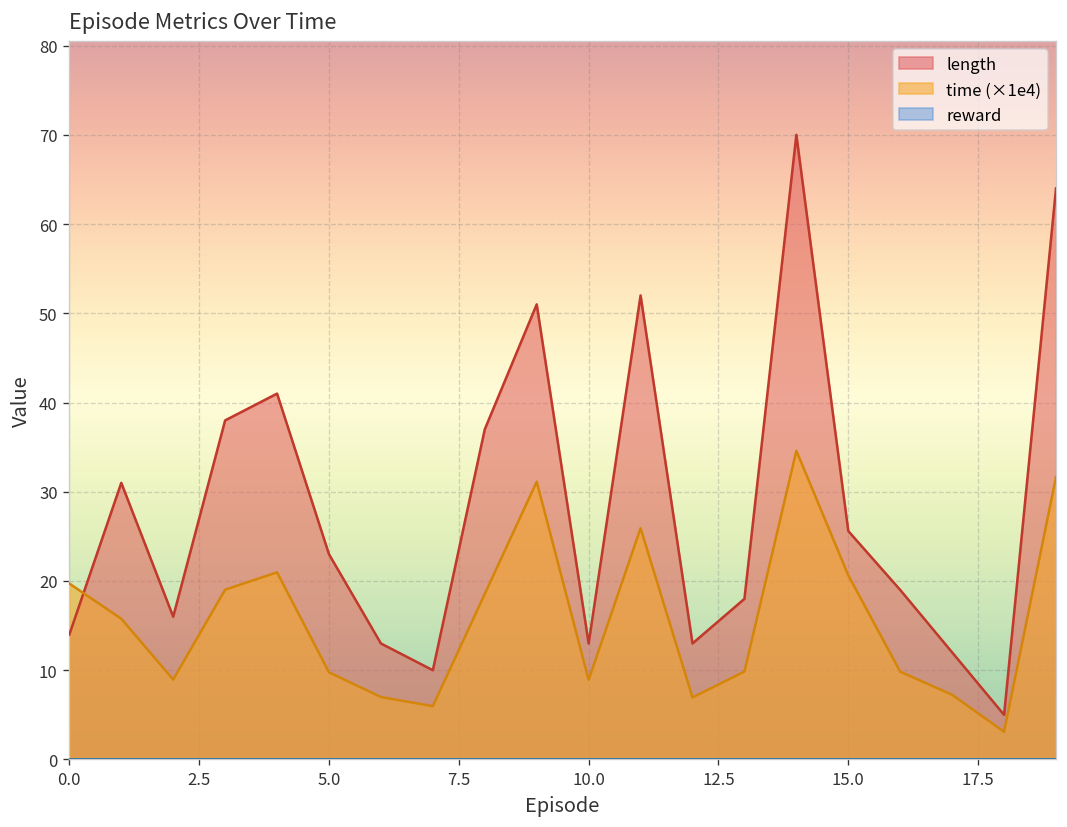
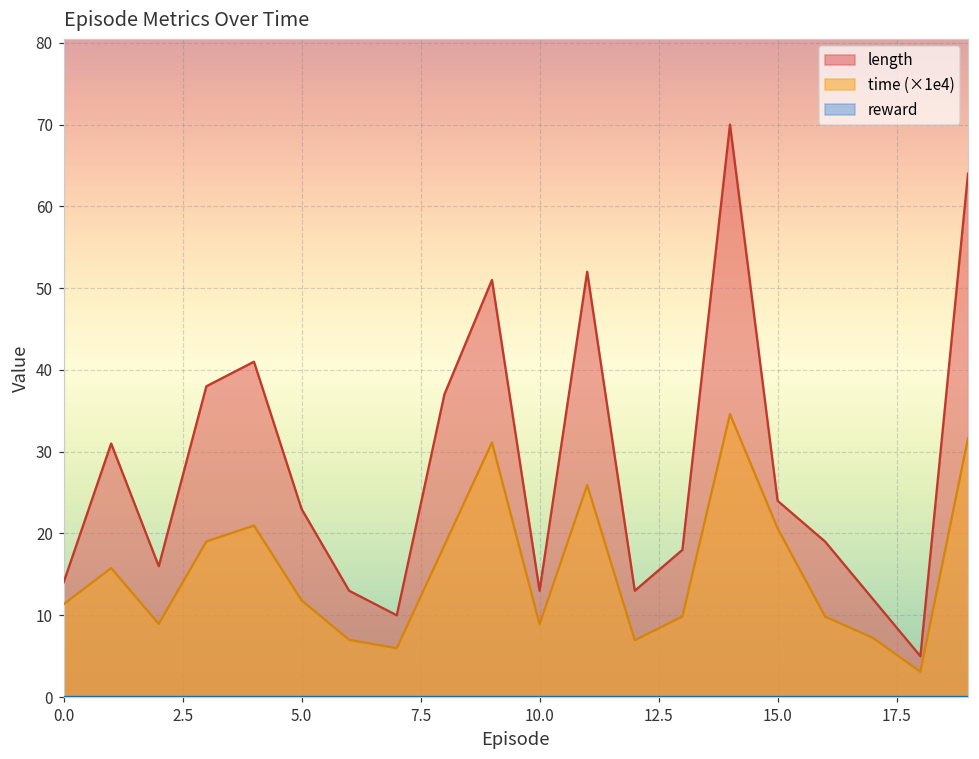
time (×1e4), 0.0: 20 -> 11
time (×1e4), 5.0: 10 -> 12
length, 15.0: 26 -> 24
